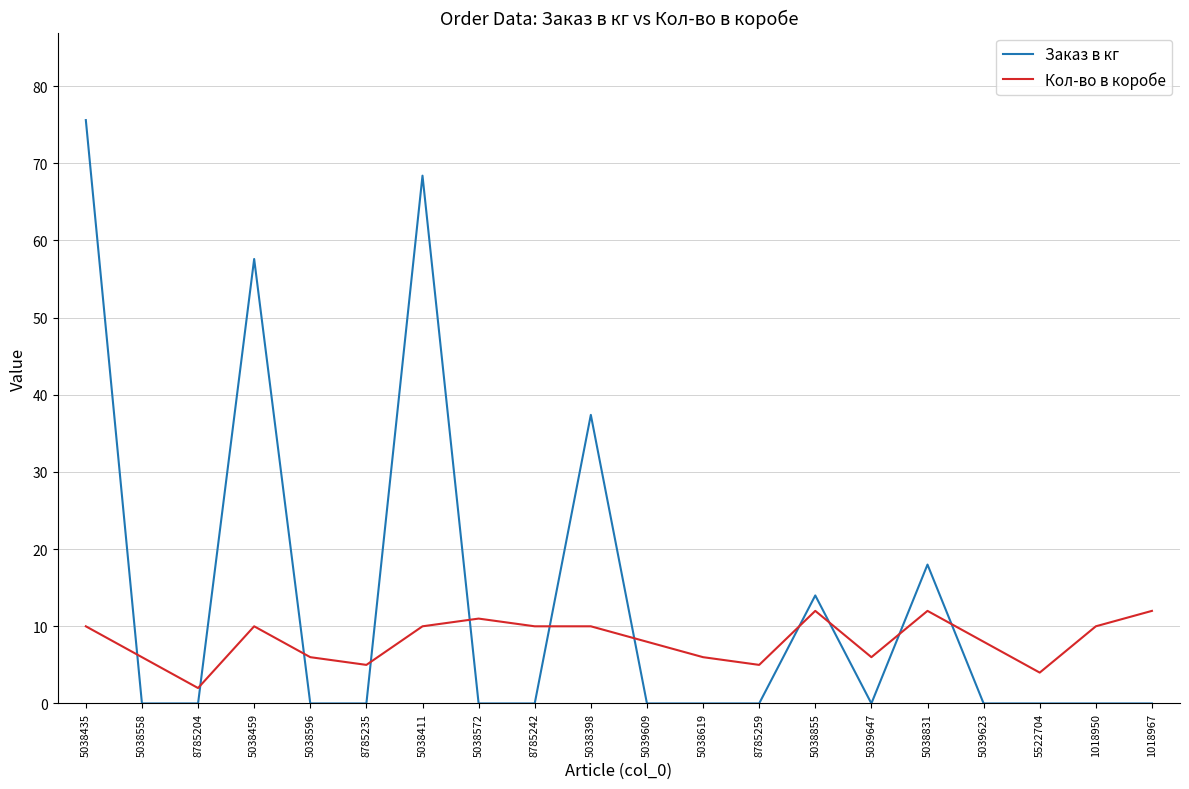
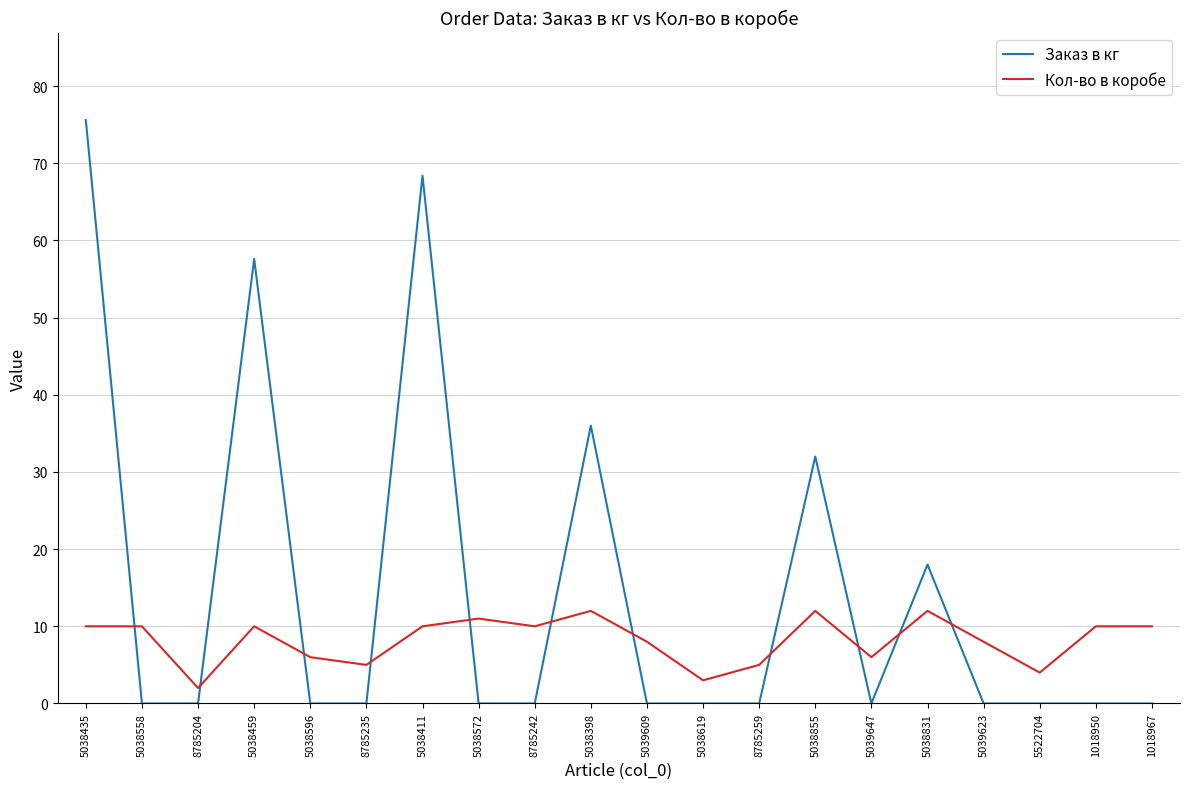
Кол-во в коробе, 5038558: 6 -> 10
Заказ в кг, 5038398: 37 -> 36
Кол-во в коробе, 5038398: 10 -> 12
Кол-во в коробе, 5038619: 6 -> 3
Заказ в кг, 5038855: 14 -> 32
Кол-во в коробе, 1018967: 12 -> 10
